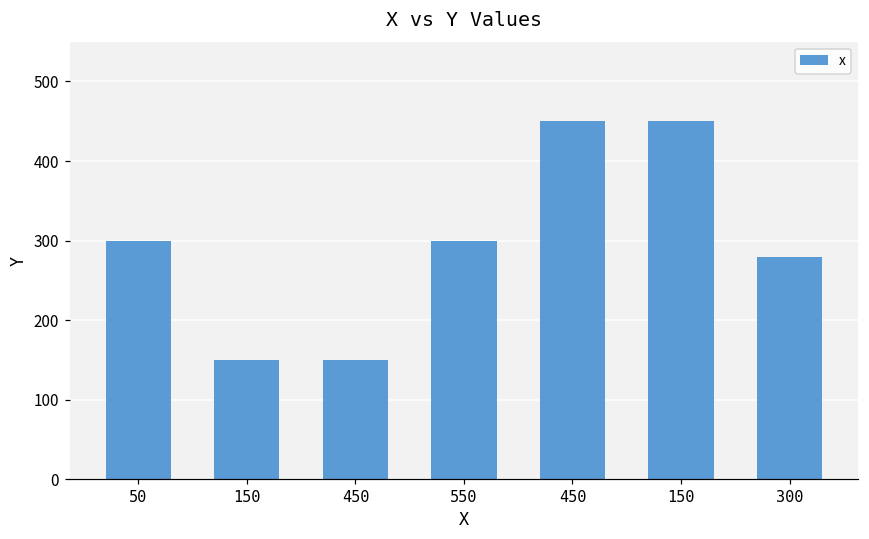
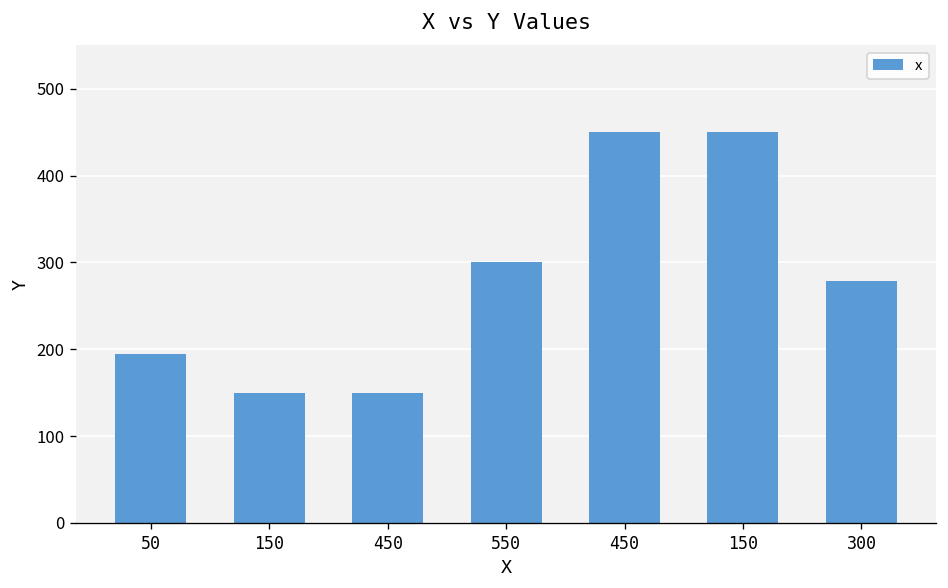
50: 300 -> 200
